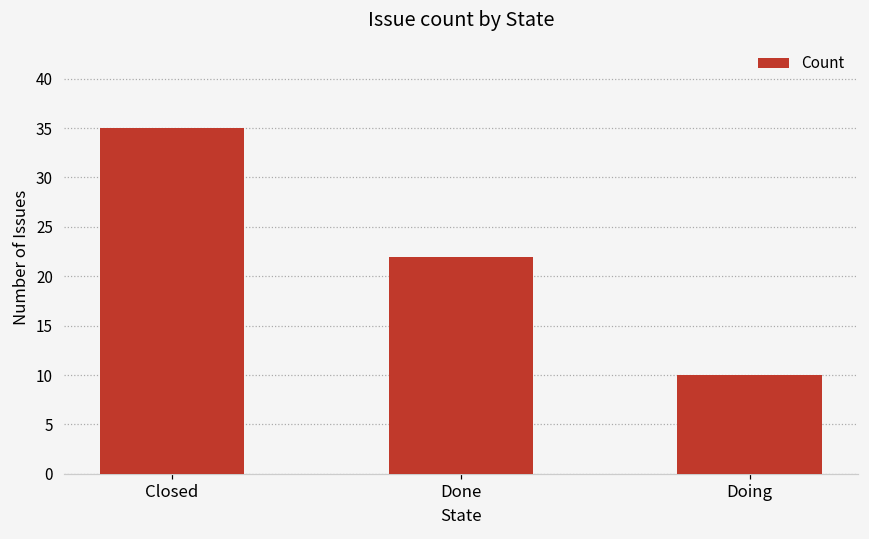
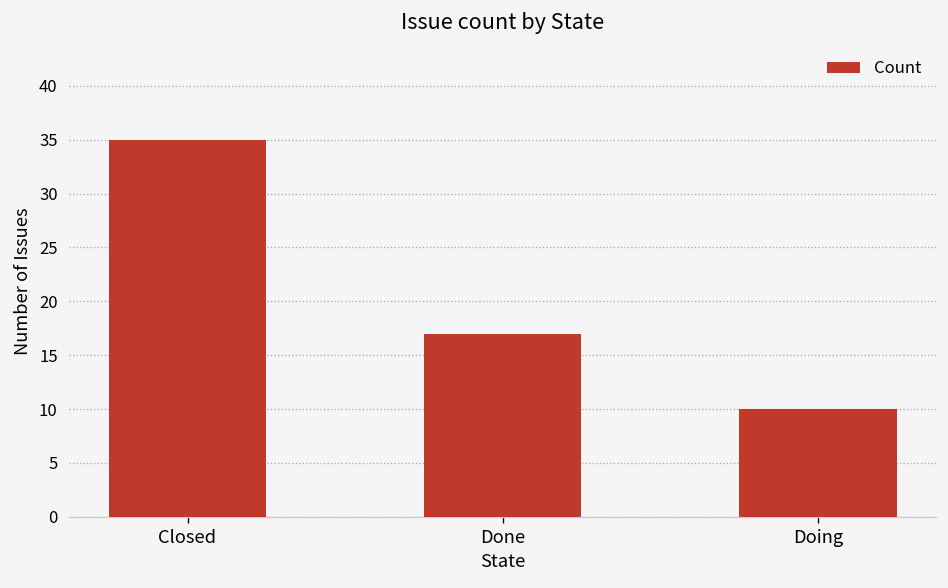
Done: 22 -> 17
